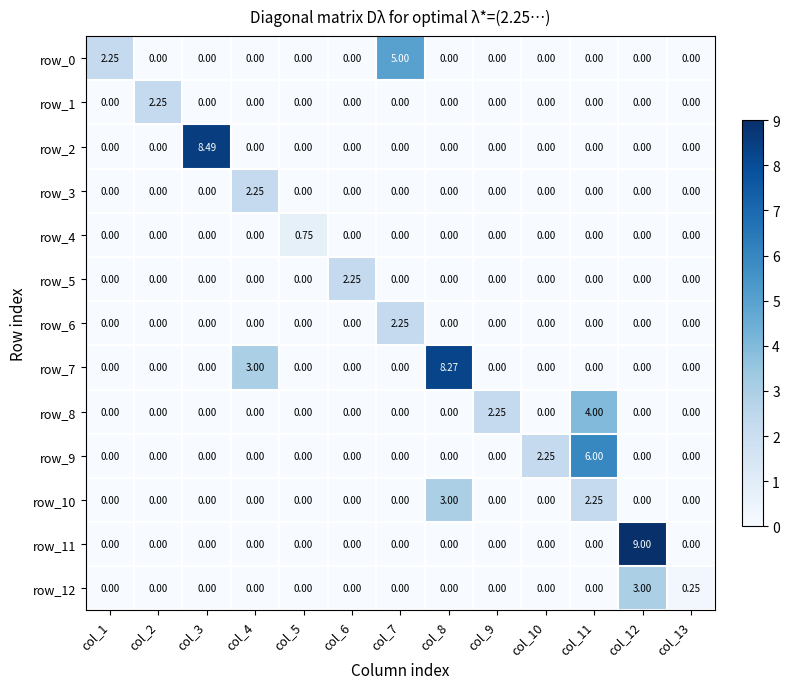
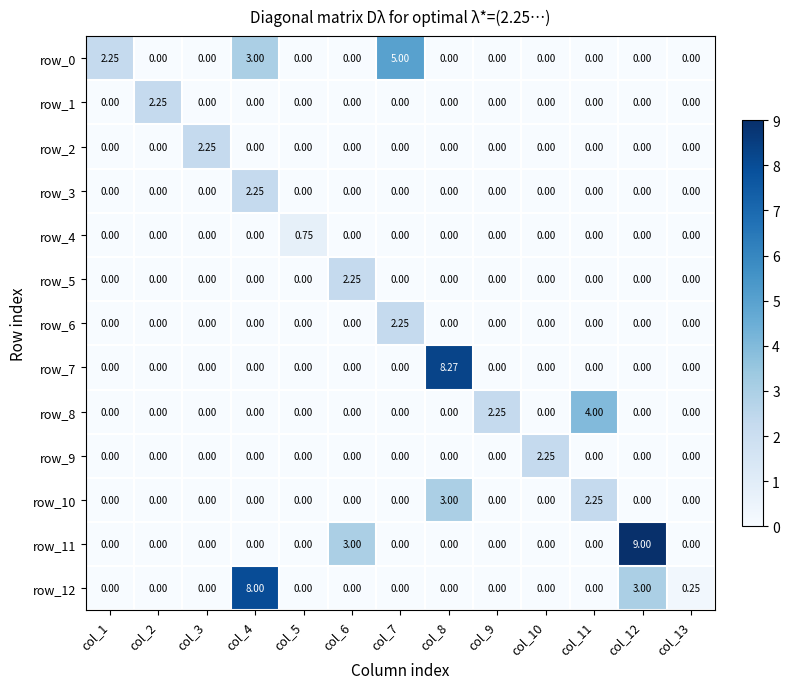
row_0, col_4: 0.00 -> 3.00
row_2, col_3: 8.49 -> 2.25
row_7, col_4: 3.00 -> 0.00
row_9, col_11: 6.00 -> 0.00
row_11, col_6: 0.00 -> 3.00
row_12, col_4: 0.00 -> 8.00
